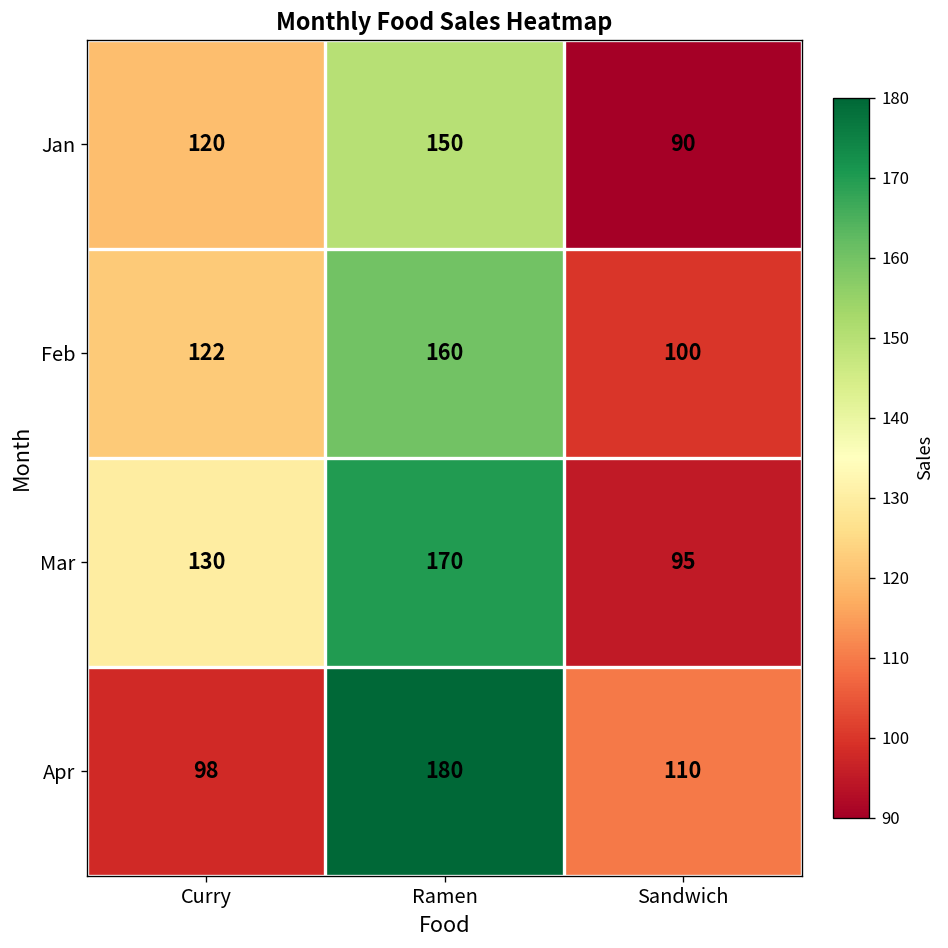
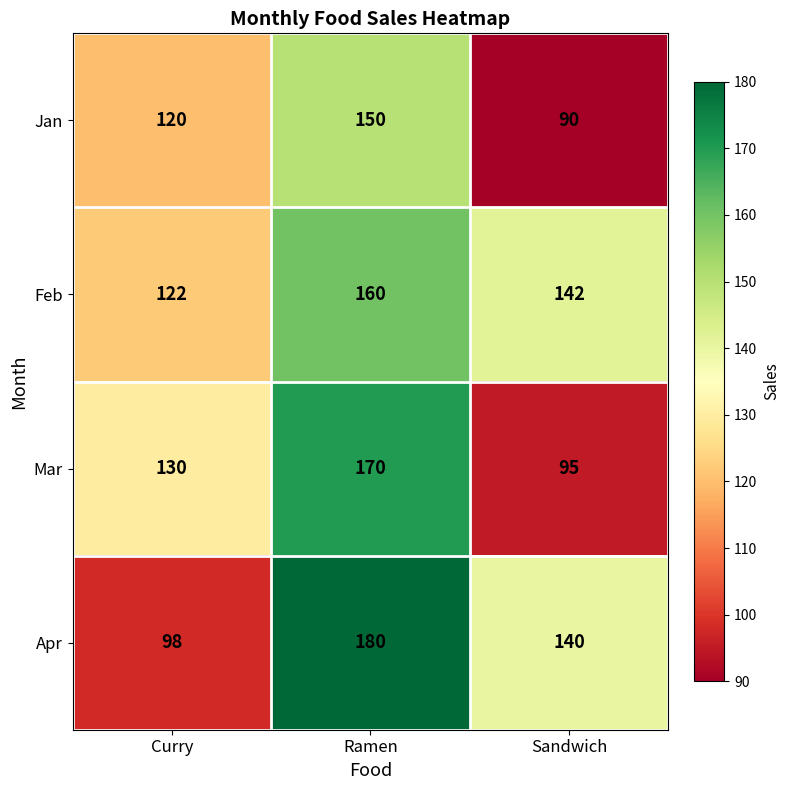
Feb, Sandwich: 100 -> 142
Apr, Sandwich: 110 -> 140
